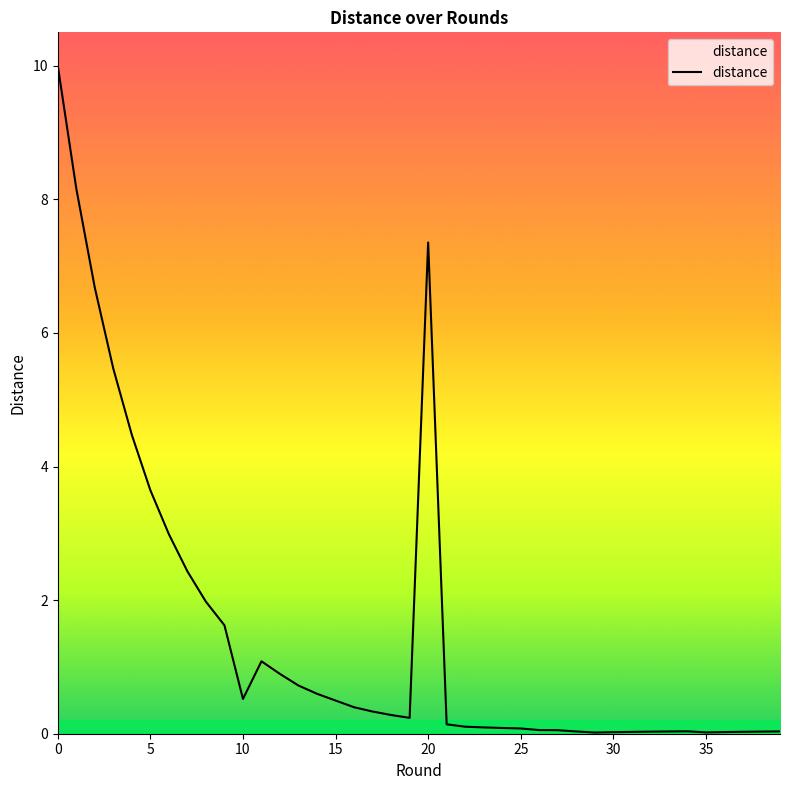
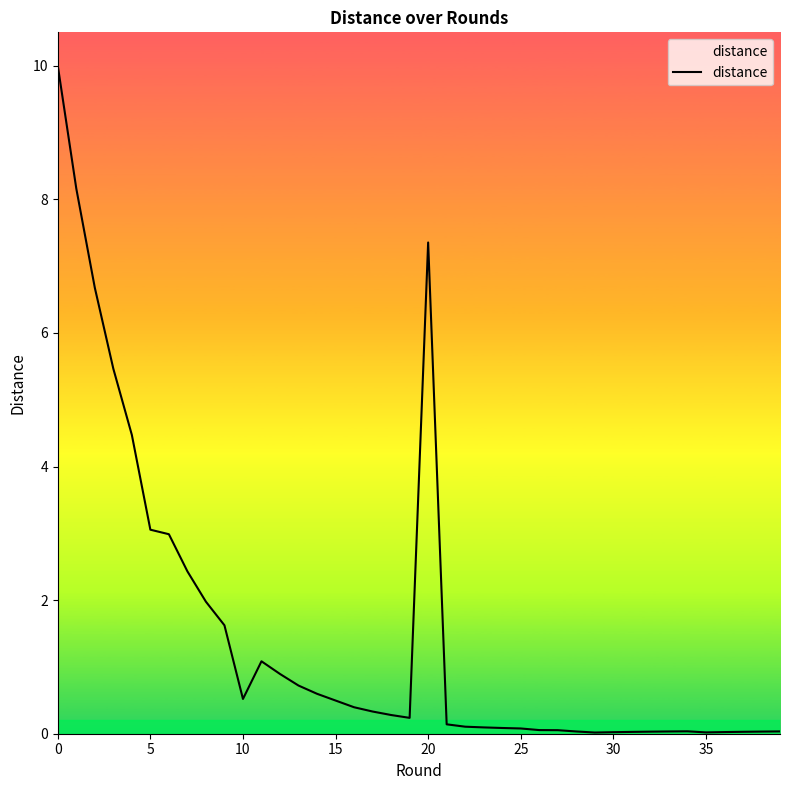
5: 3.6 -> 3.1
